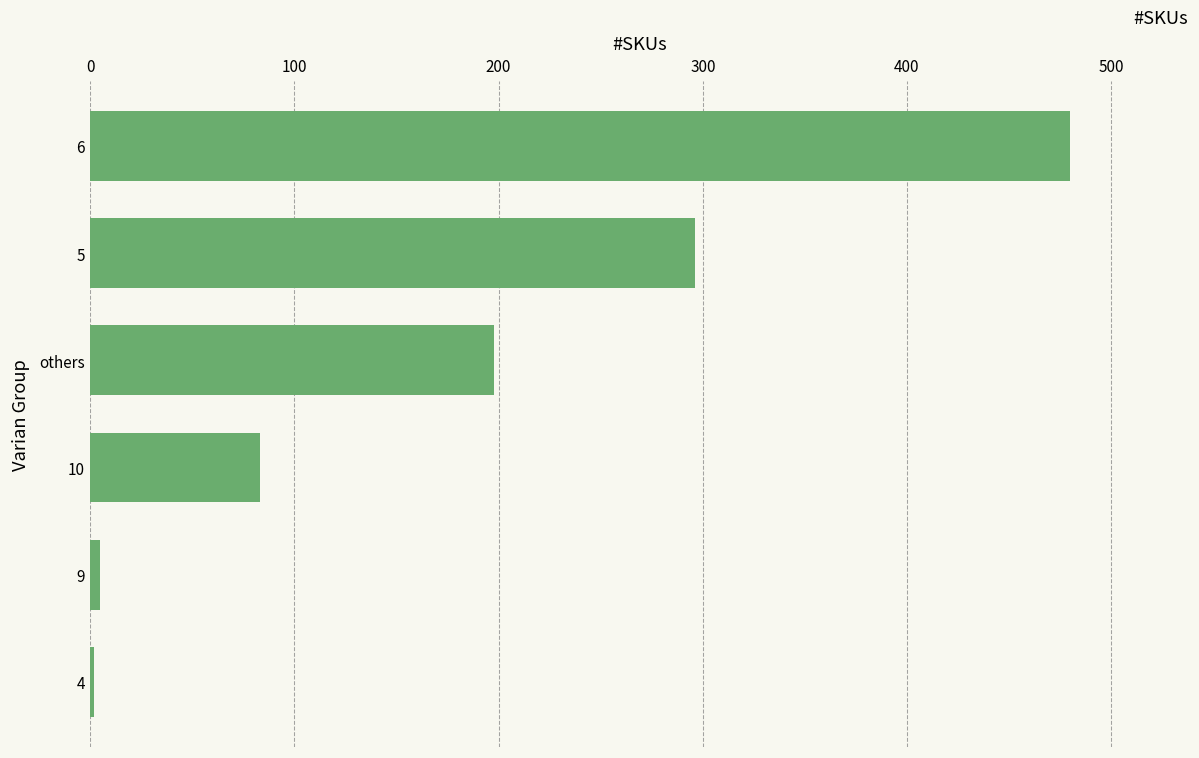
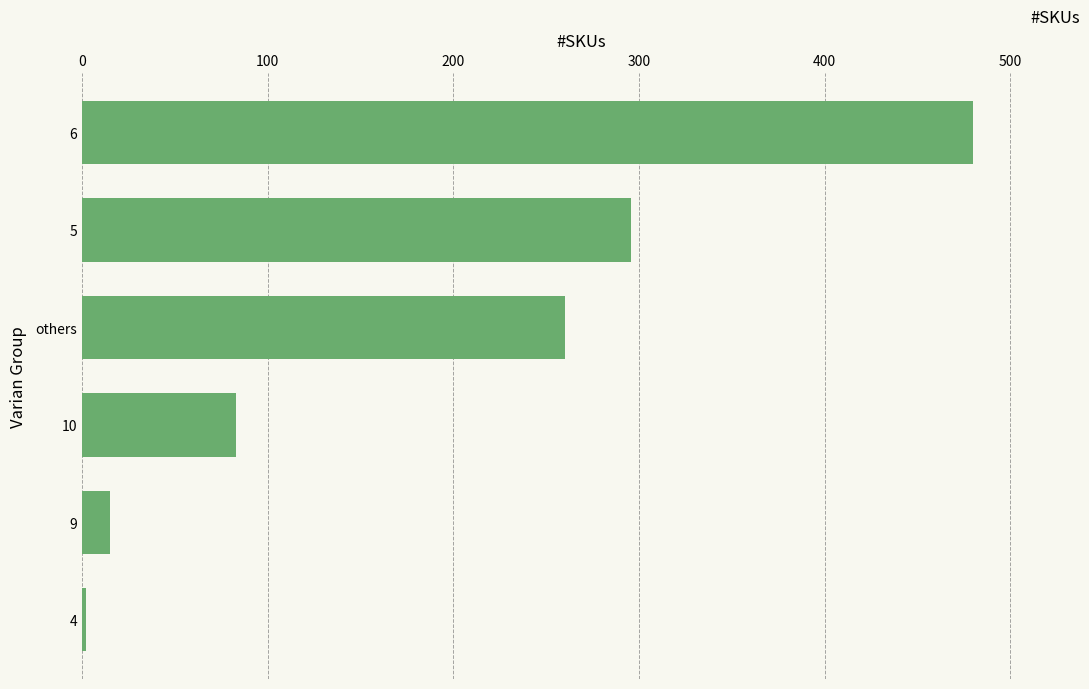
others: 198 -> 260
9: 5 -> 15
